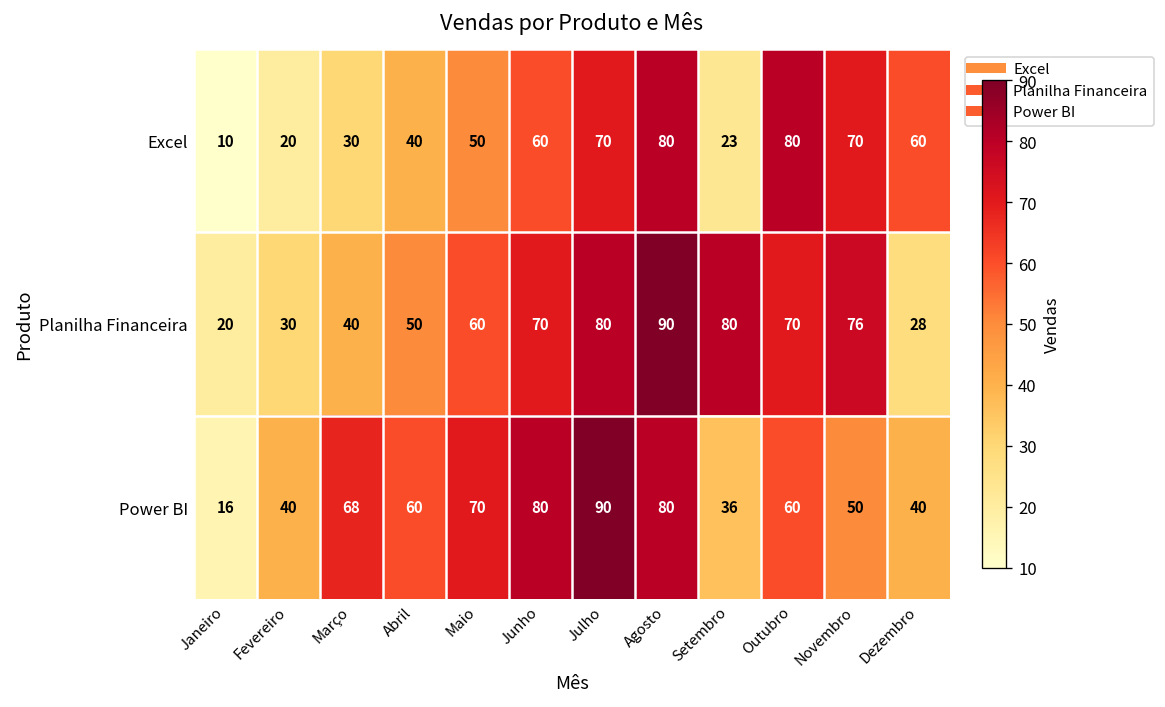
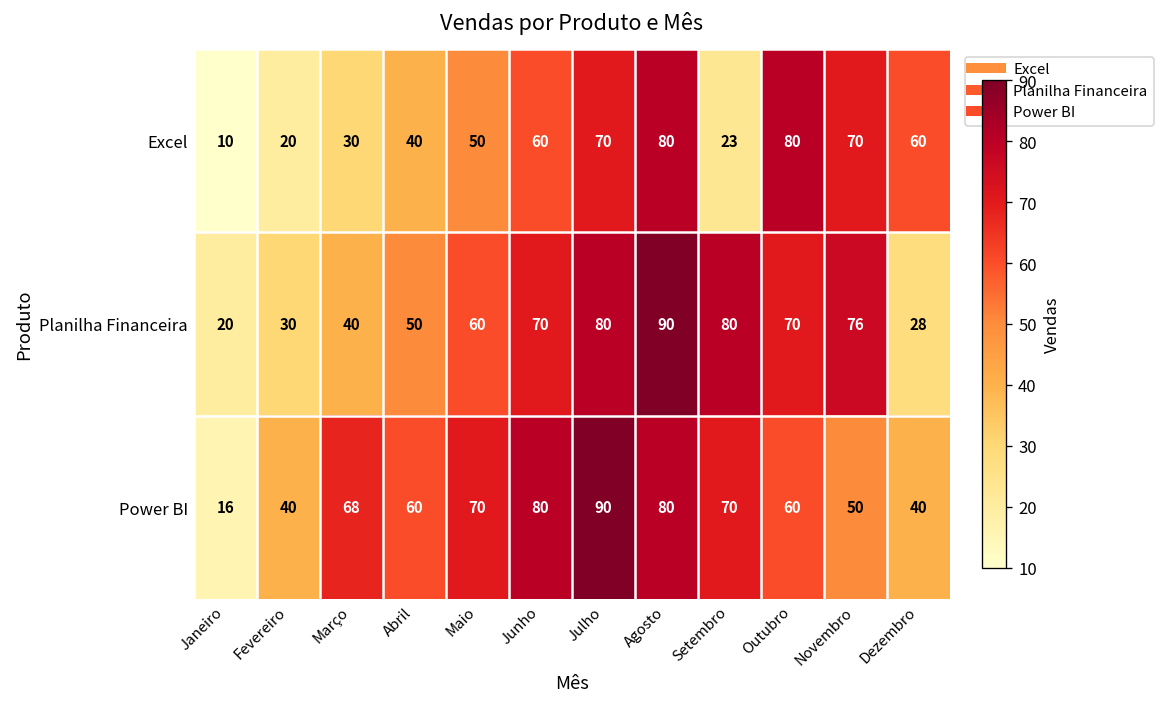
Power BI, Setembro: 36 -> 70
